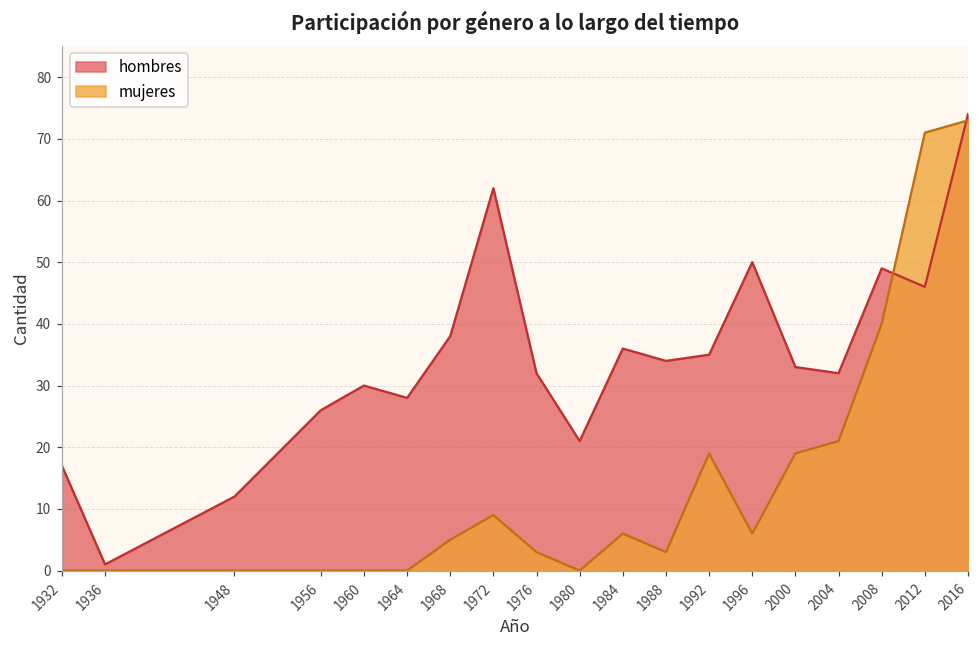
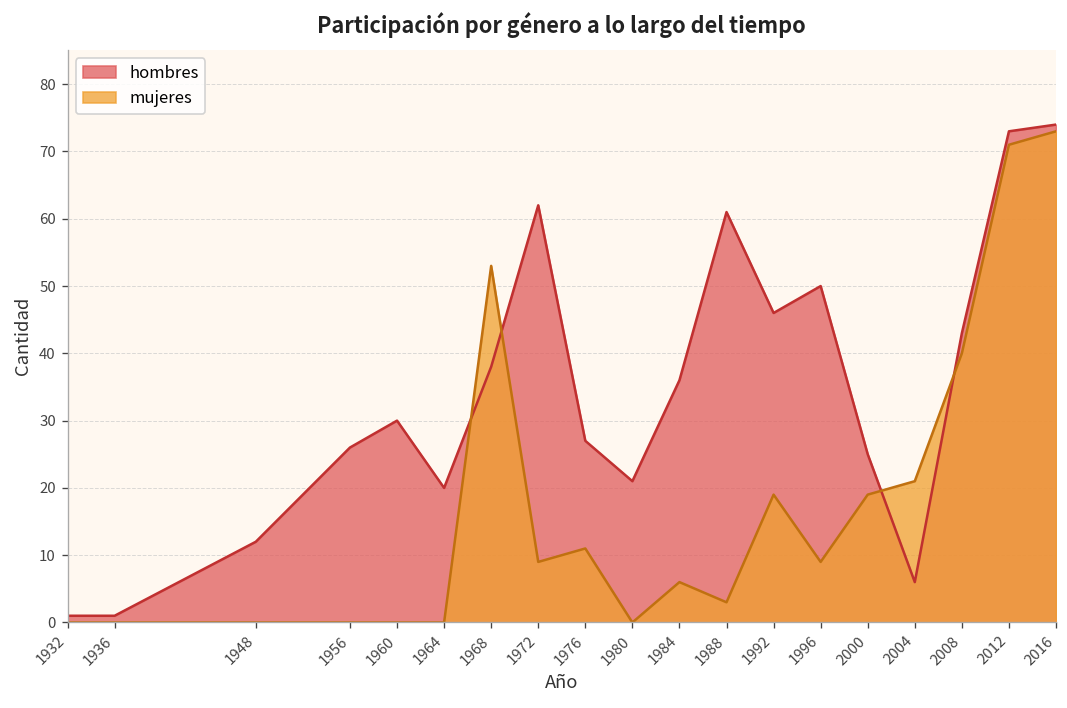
hombres, 1932: 17 -> 1
hombres, 1964: 28 -> 20
mujeres, 1968: 5 -> 53
hombres, 1976: 32 -> 27
mujeres, 1976: 3 -> 11
hombres, 1988: 34 -> 61
hombres, 1992: 35 -> 46
mujeres, 1996: 6 -> 9
hombres, 2000: 33 -> 25
hombres, 2004: 32 -> 6
hombres, 2008: 49 -> 43
hombres, 2012: 46 -> 73
